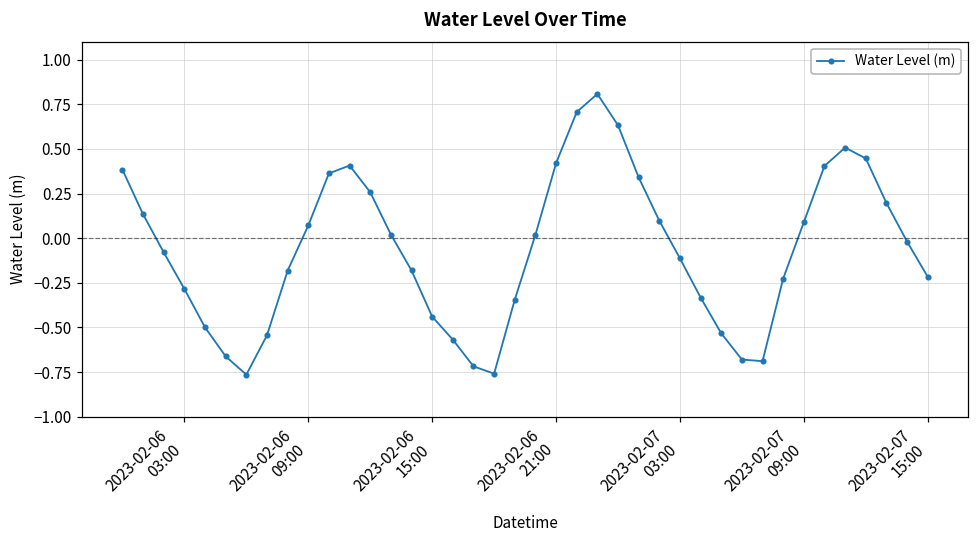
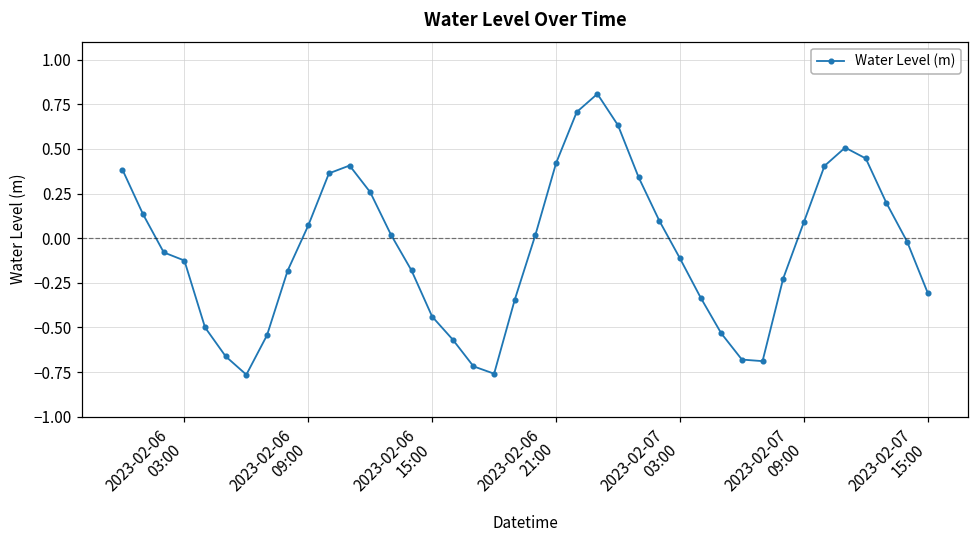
2023-02-06 03:00: -0.28 -> -0.13
2023-02-07 15:00: -0.22 -> -0.31
